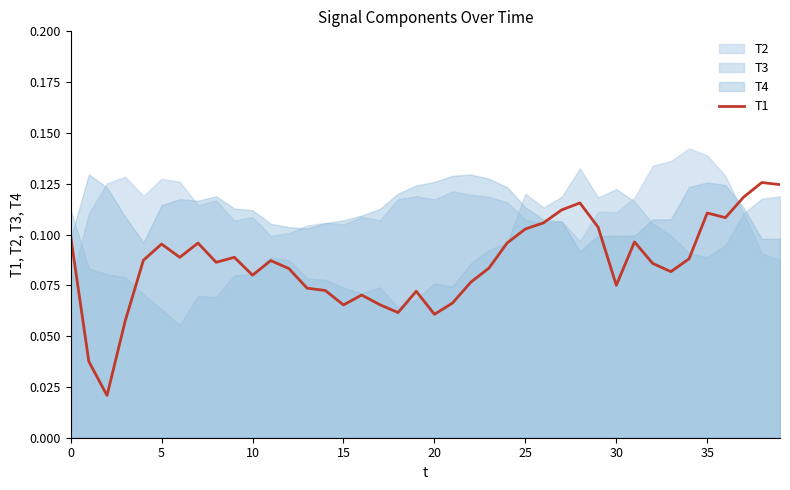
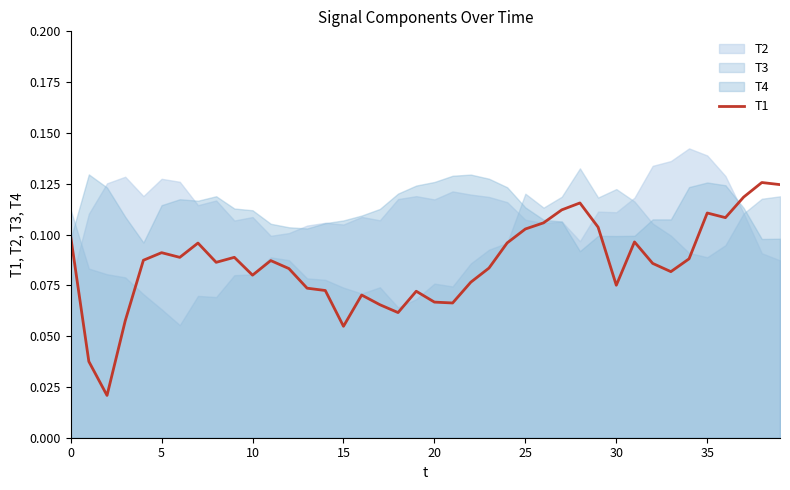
T1, 5: 0.095 -> 0.091
T1, 15: 0.065 -> 0.055
T1, 20: 0.061 -> 0.067
